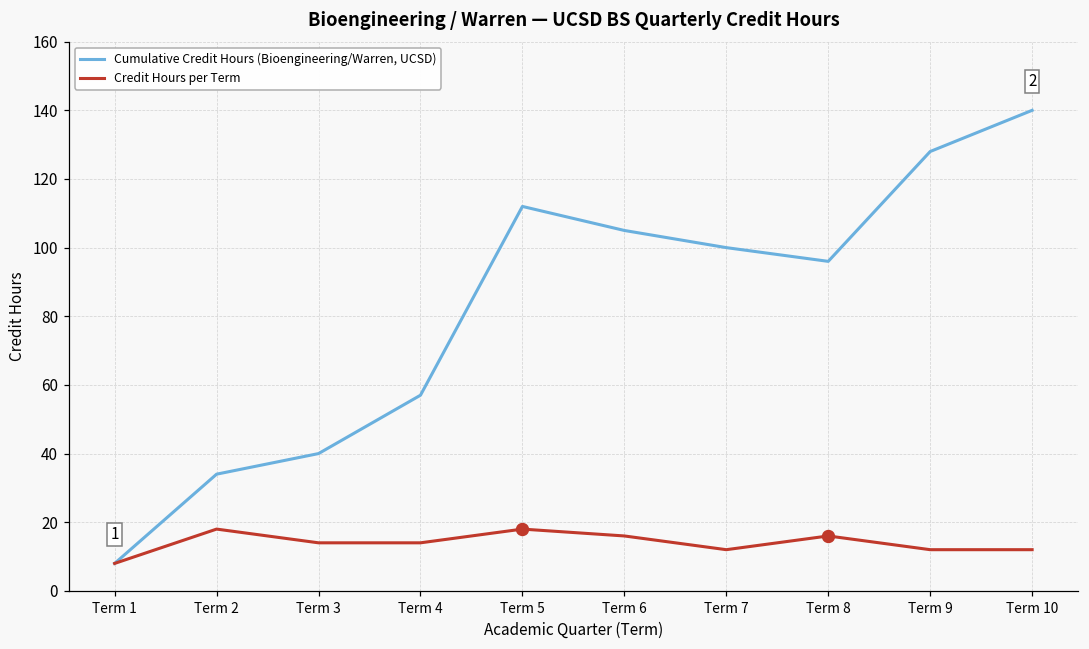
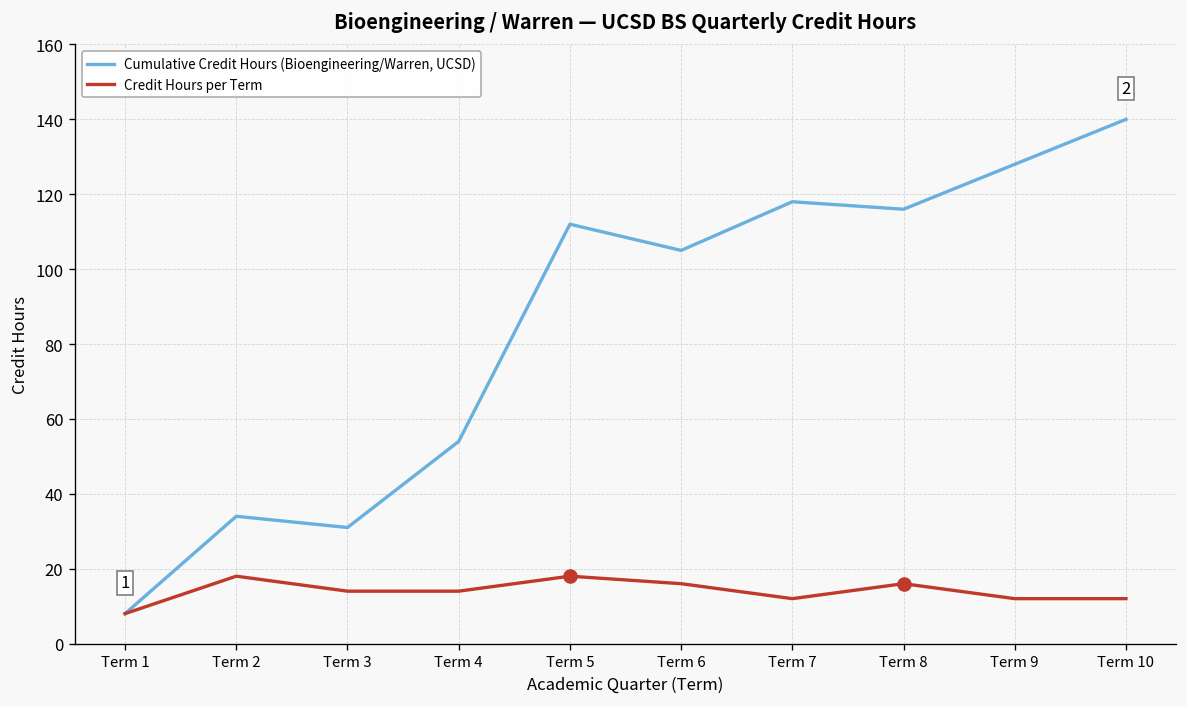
Cumulative Credit Hours (Bioengineering/Warren, UCSD), Term 3: 40 -> 31
Cumulative Credit Hours (Bioengineering/Warren, UCSD), Term 4: 57 -> 54
Cumulative Credit Hours (Bioengineering/Warren, UCSD), Term 7: 100 -> 118
Cumulative Credit Hours (Bioengineering/Warren, UCSD), Term 8: 96 -> 116
